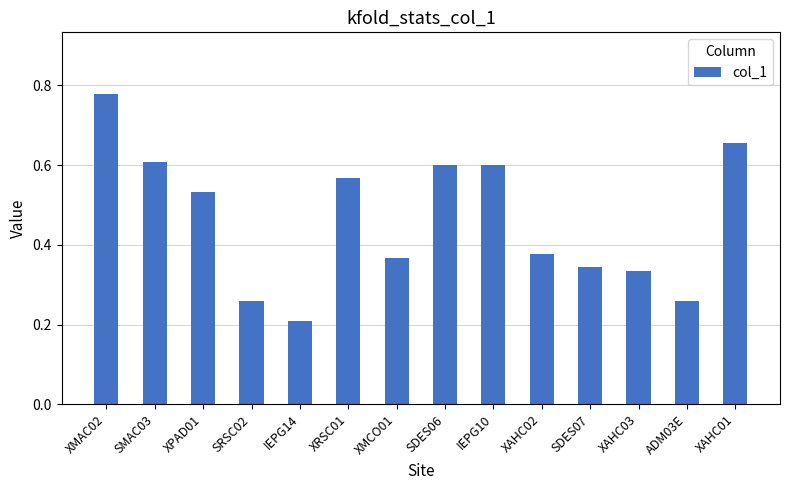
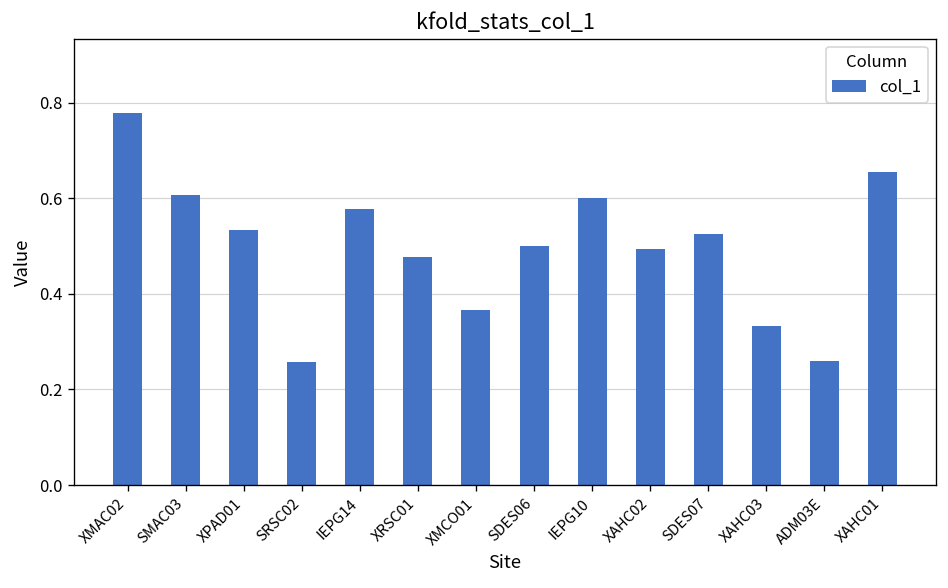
IEPG14: 0.21 -> 0.58
XRSC01: 0.57 -> 0.48
SDES06: 0.6 -> 0.5
XAHC02: 0.38 -> 0.49
SDES07: 0.34 -> 0.53
